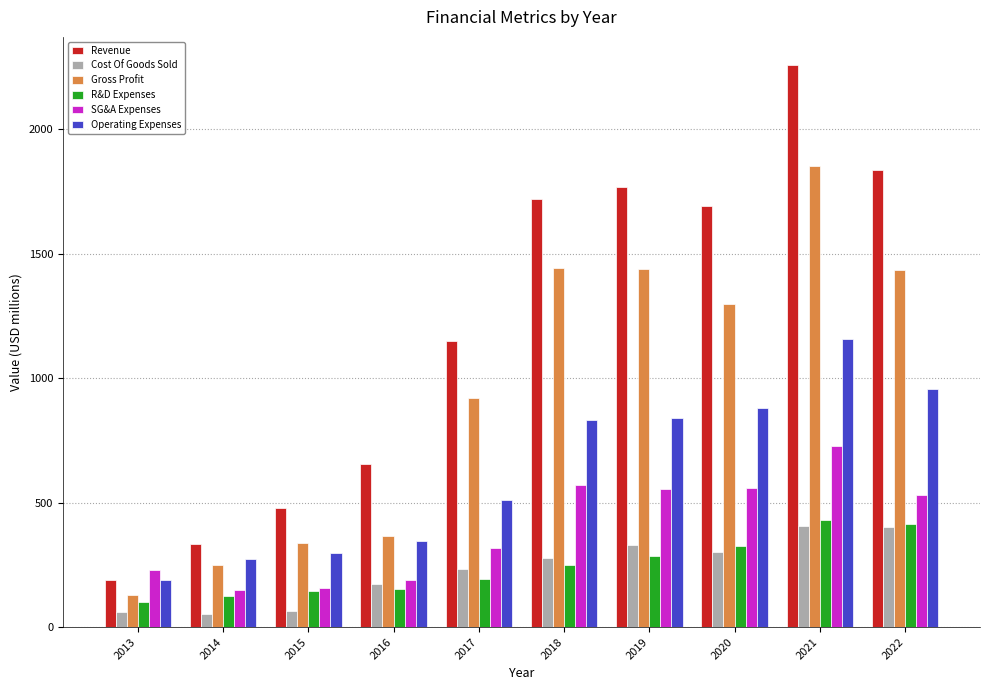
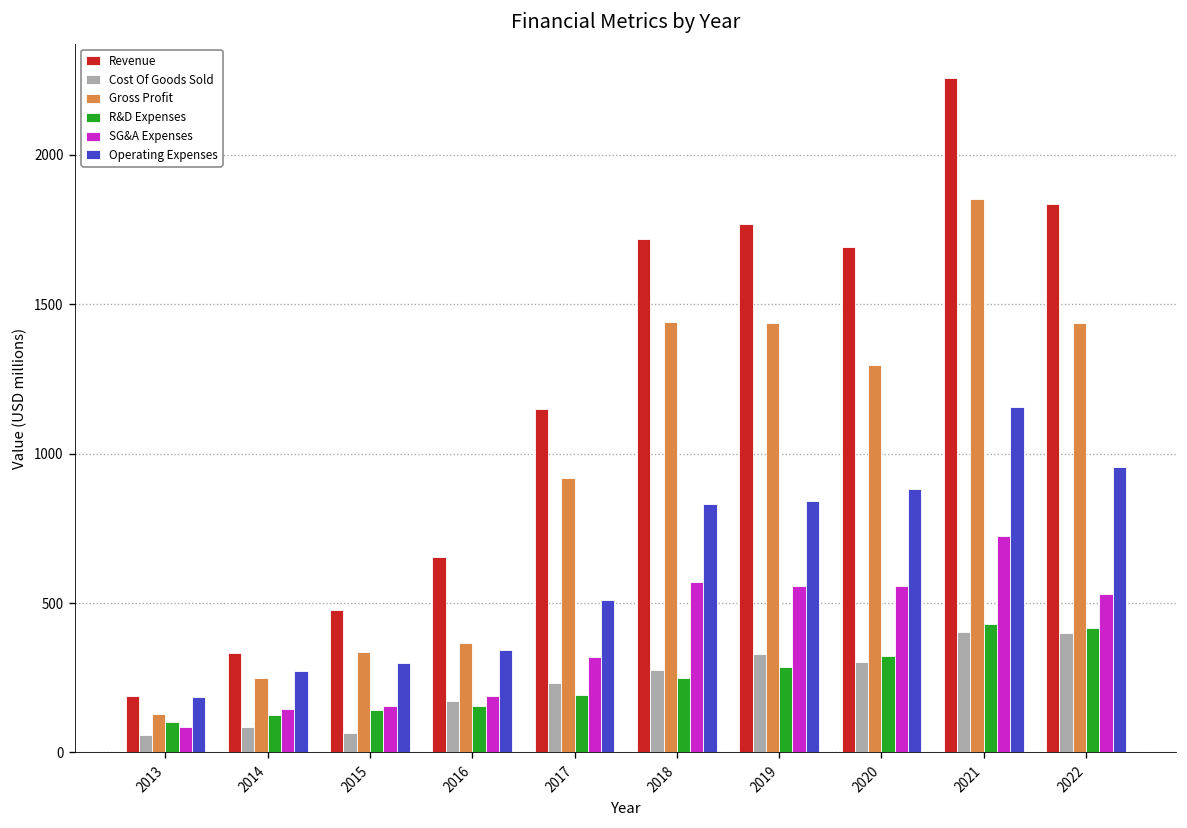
SG&A Expenses, 2013: 230 -> 90
Cost Of Goods Sold, 2014: 50 -> 80
